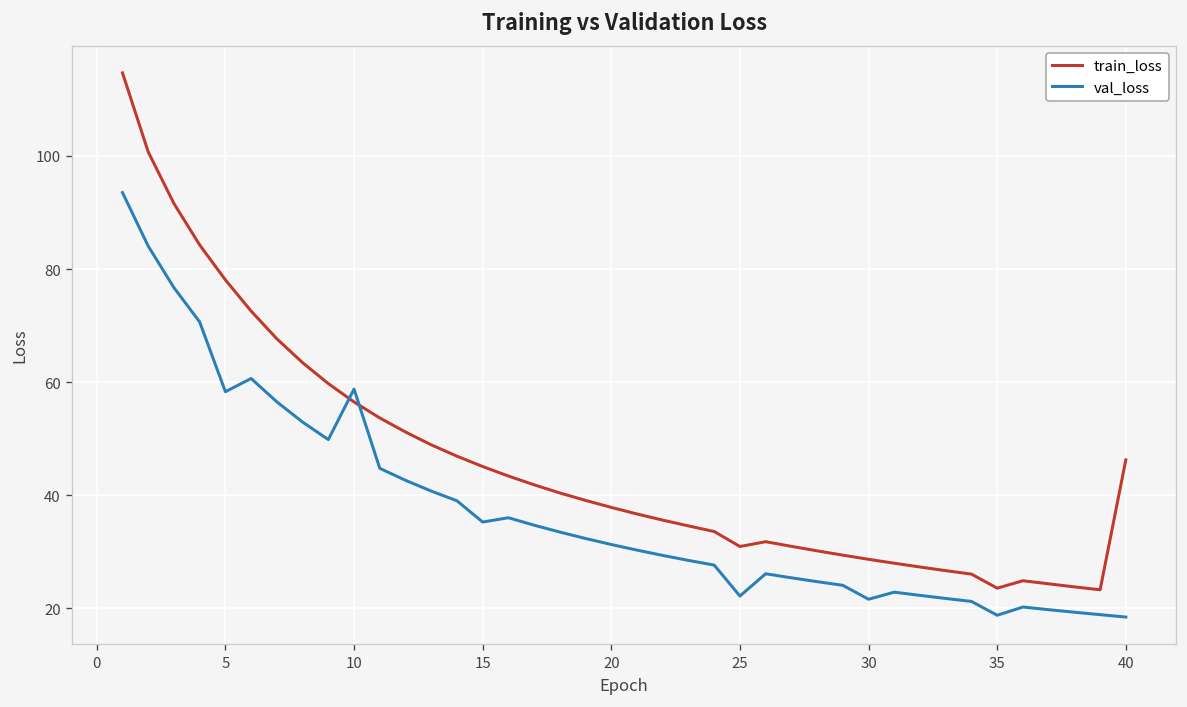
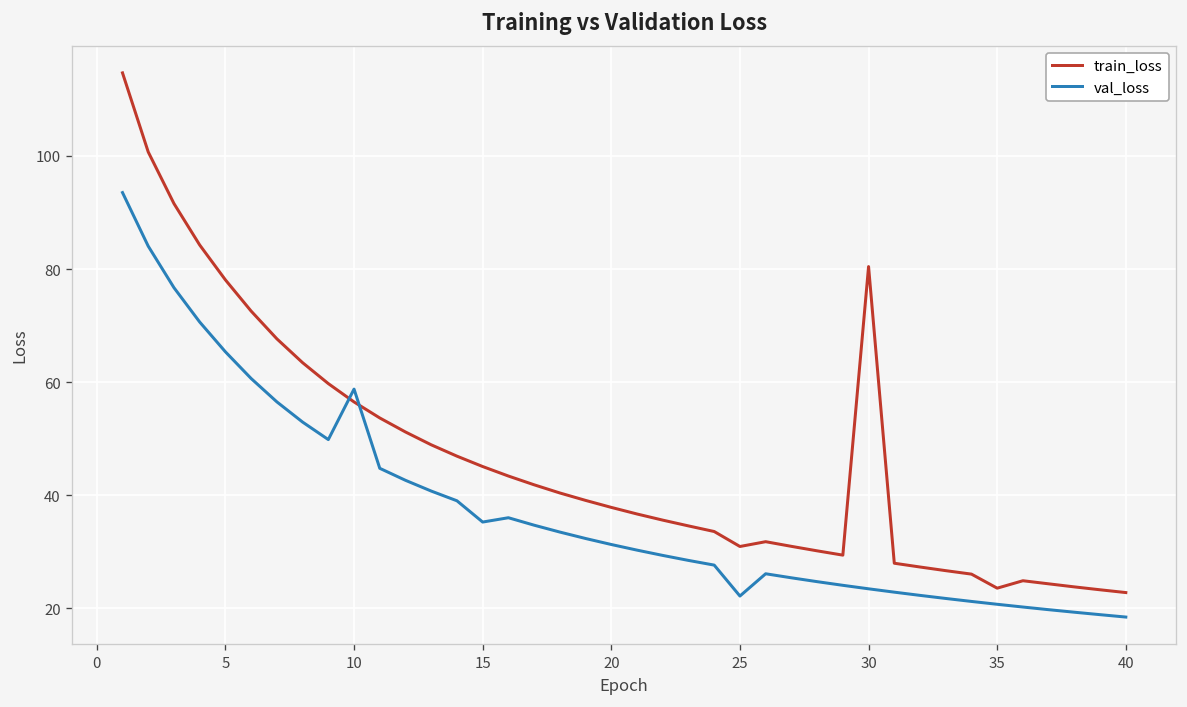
val_loss, 5: 58 -> 65
train_loss, 30: 29 -> 80
val_loss, 30: 22 -> 23
val_loss, 35: 19 -> 21
train_loss, 40: 46 -> 23
